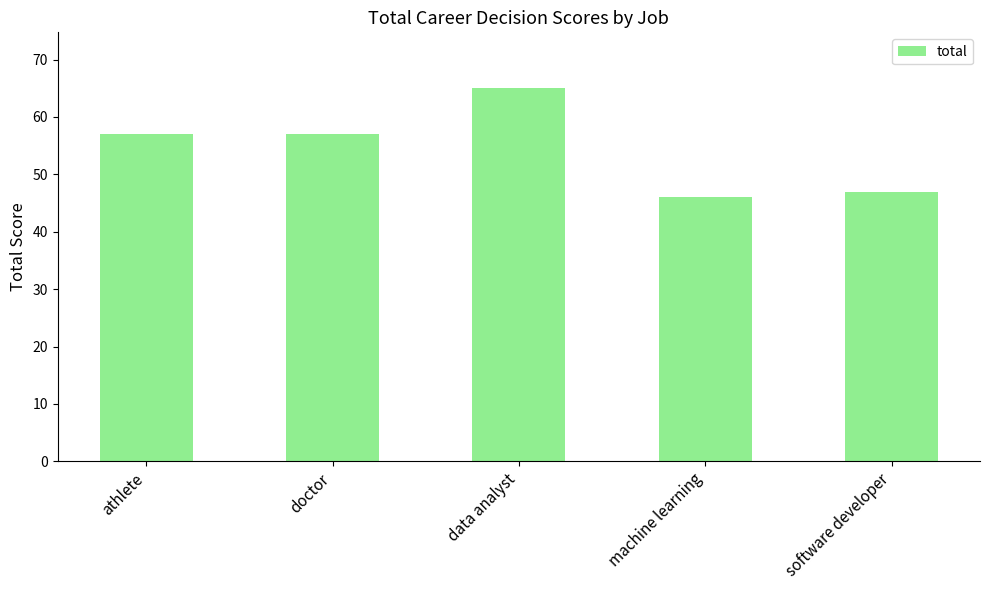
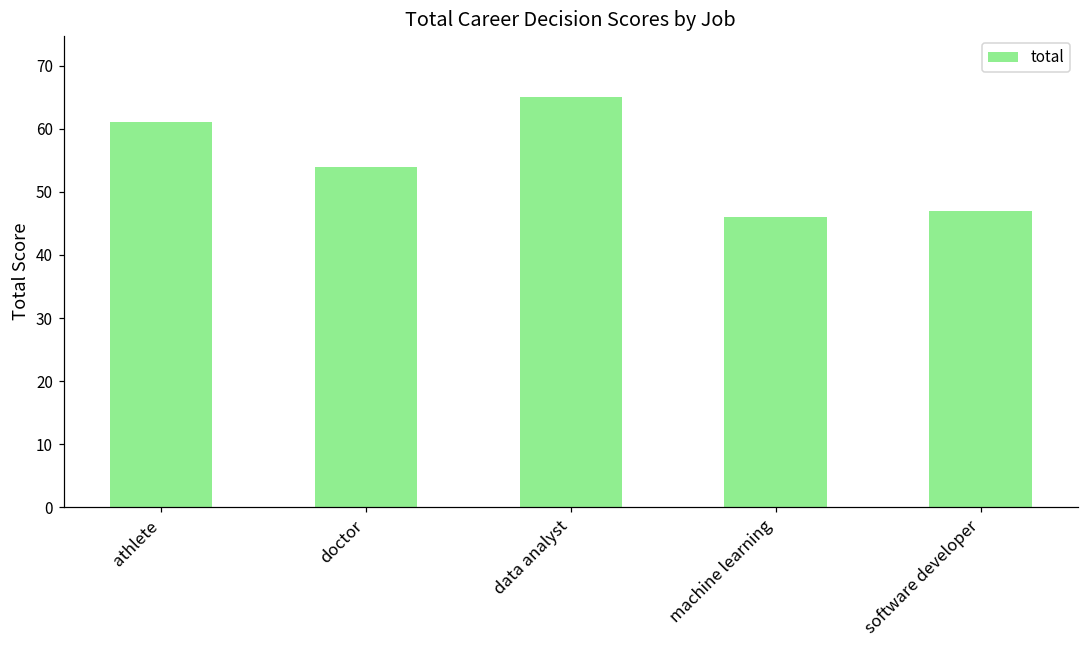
athlete: 57 -> 61
doctor: 57 -> 54
